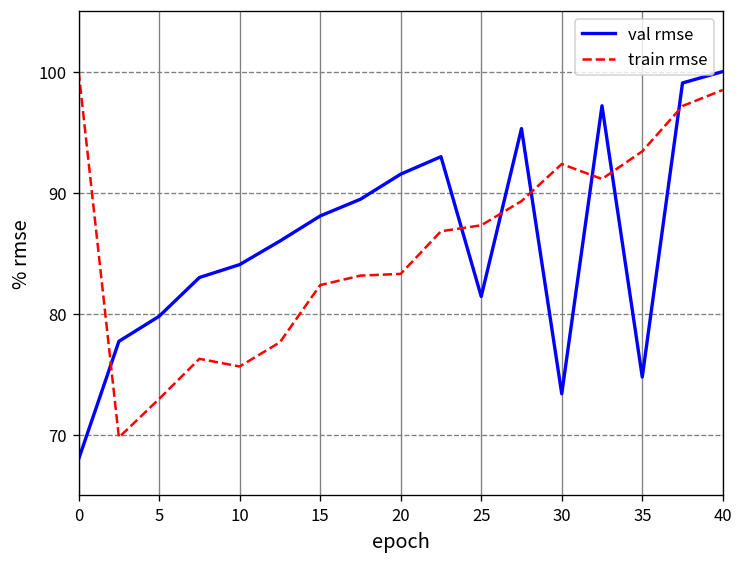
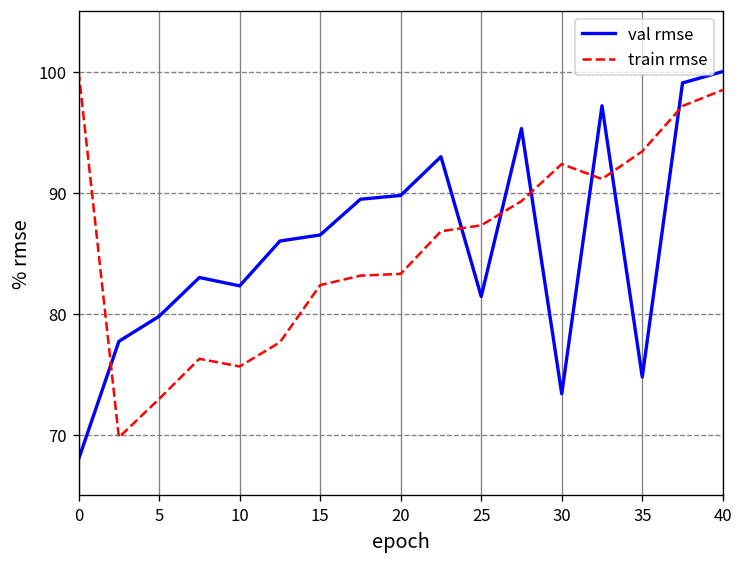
val rmse, 10: 84.1 -> 82.3
val rmse, 15: 88.1 -> 86.5
val rmse, 20: 91.5 -> 89.8
